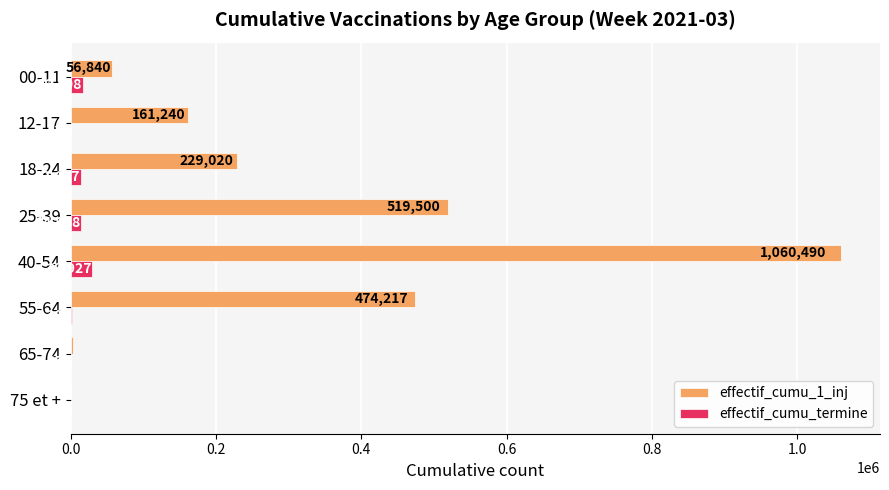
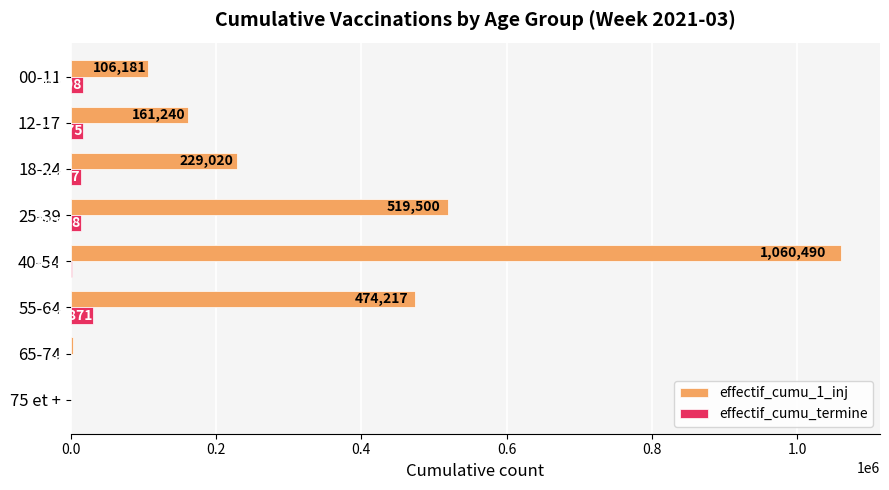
effectif_cumu_1_inj, 00-11: 56,840 -> 106,181
effectif_cumu_termine, 12-17: 0 -> 20000
effectif_cumu_termine, 40-54: 30000 -> 0
effectif_cumu_termine, 55-64: 0 -> 30000
